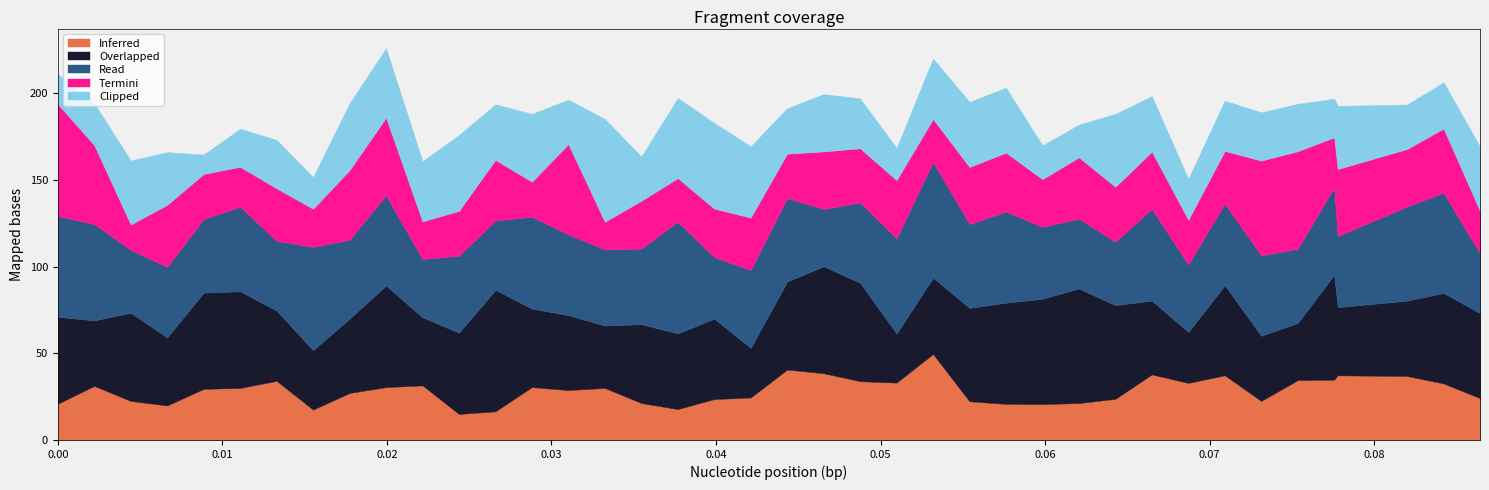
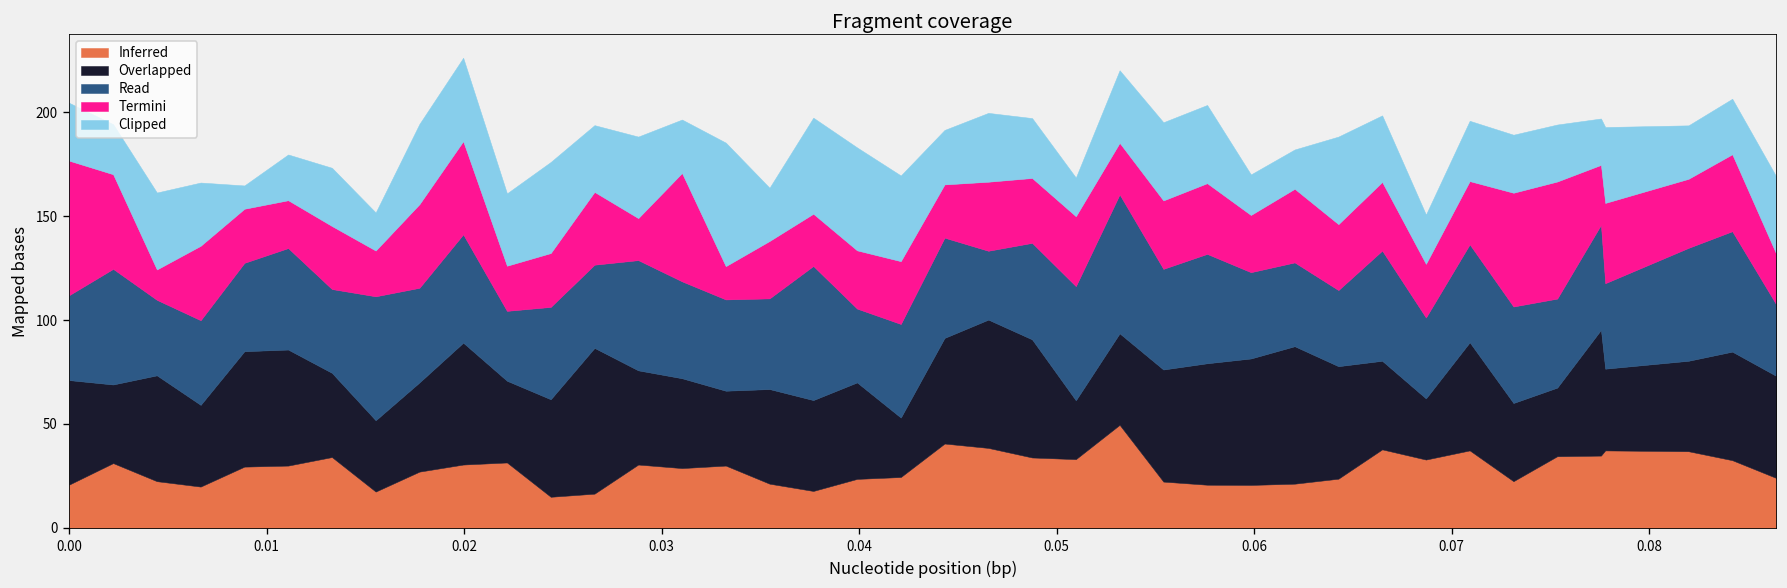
Read, 0.00: 58 -> 41
Clipped, 0.00: 17 -> 28
